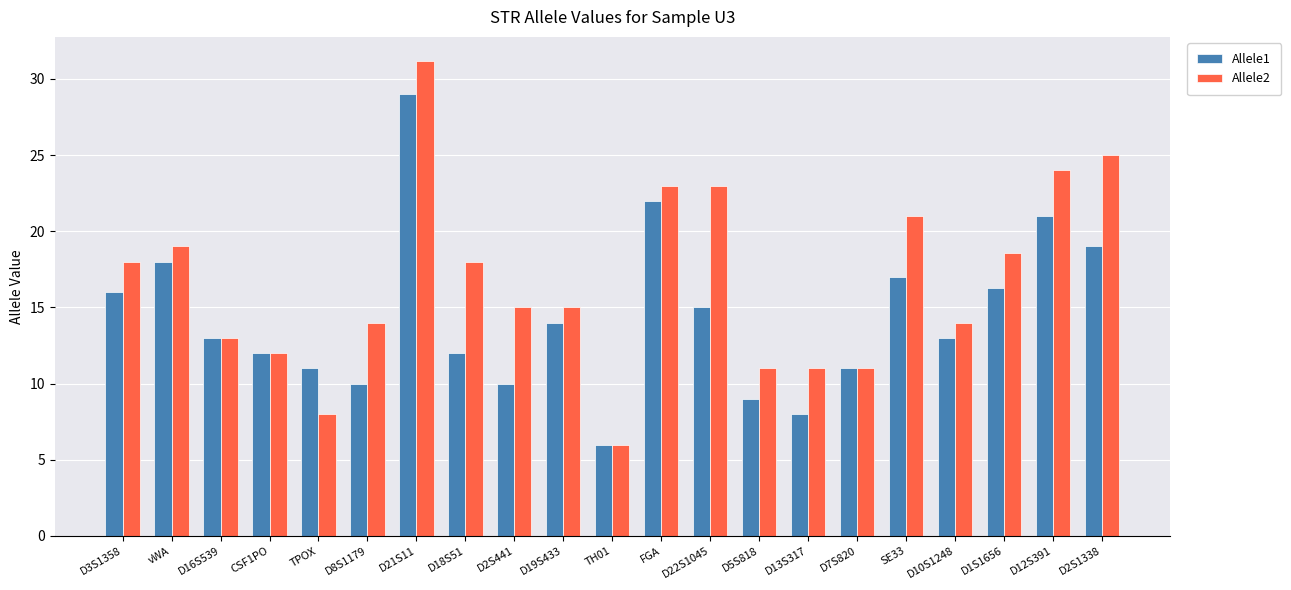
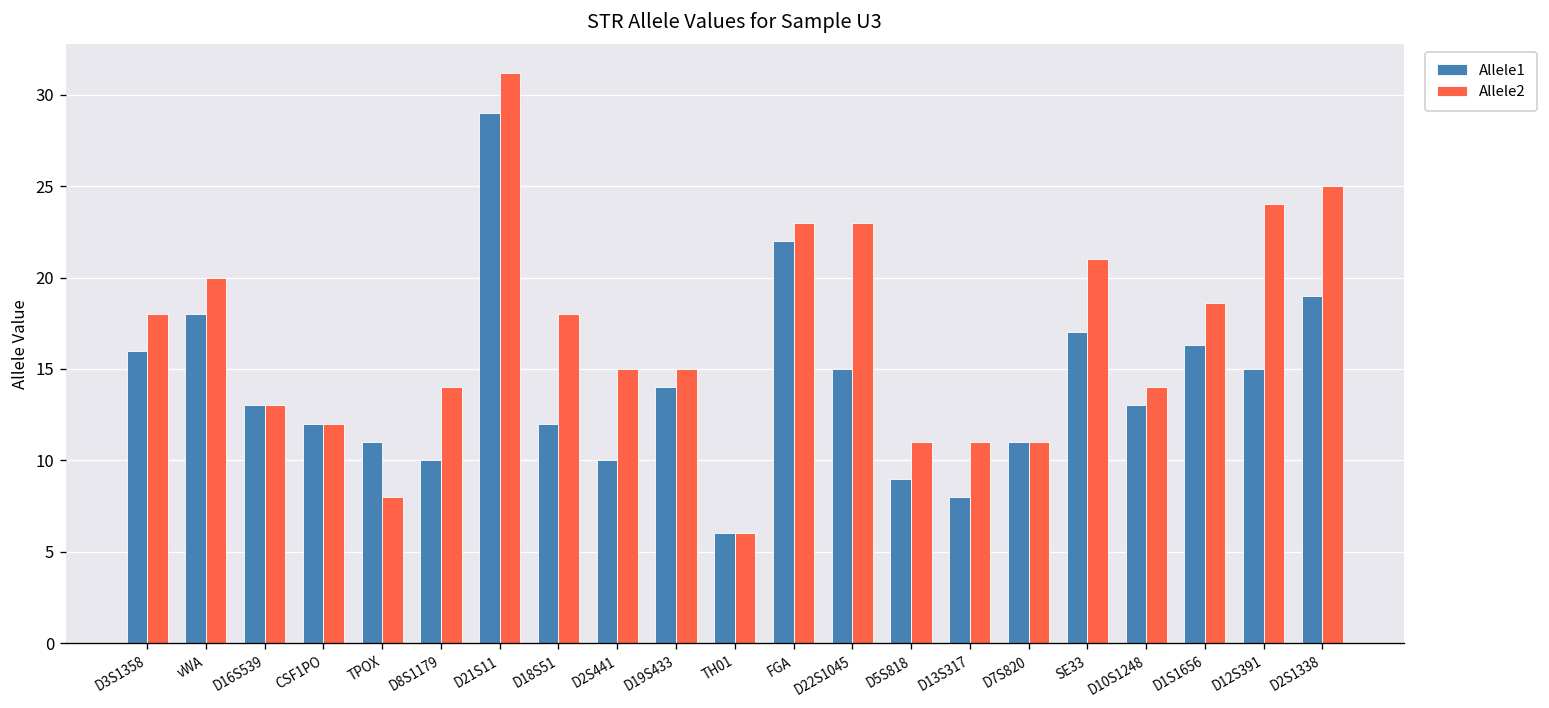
Allele2, vWA: 19 -> 20
Allele1, D12S391: 21 -> 15
